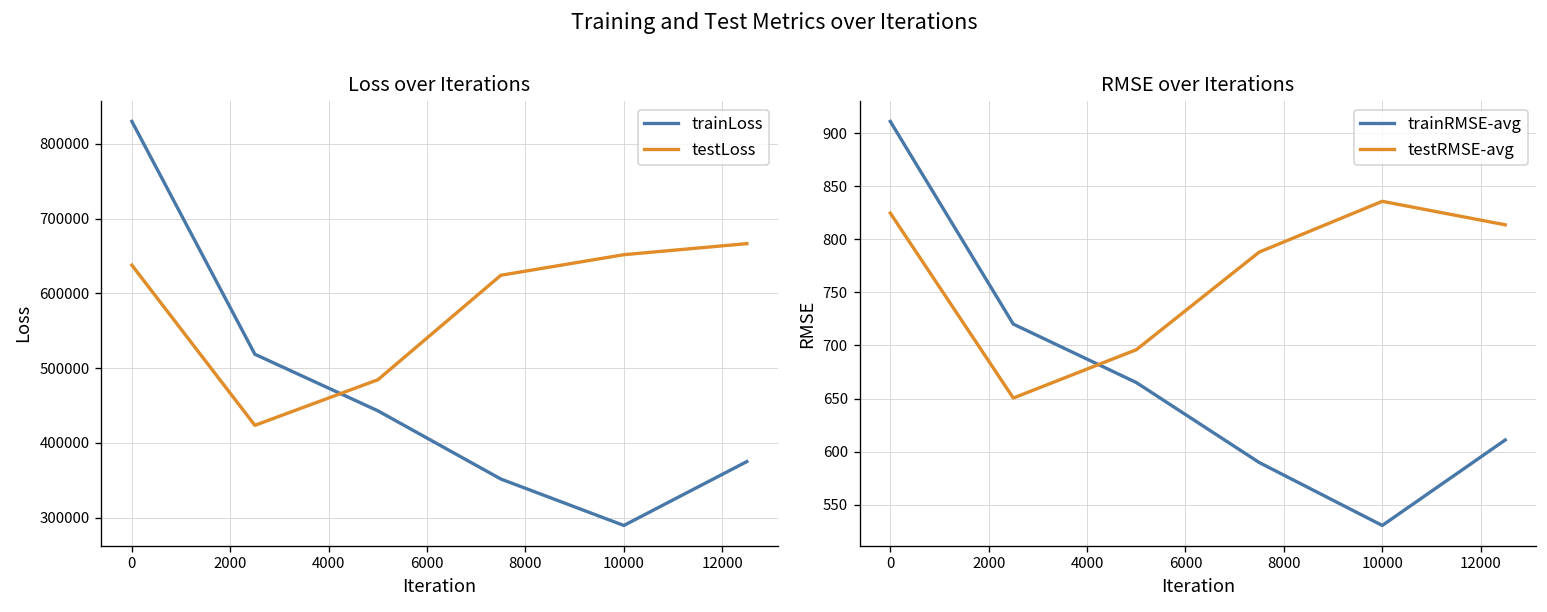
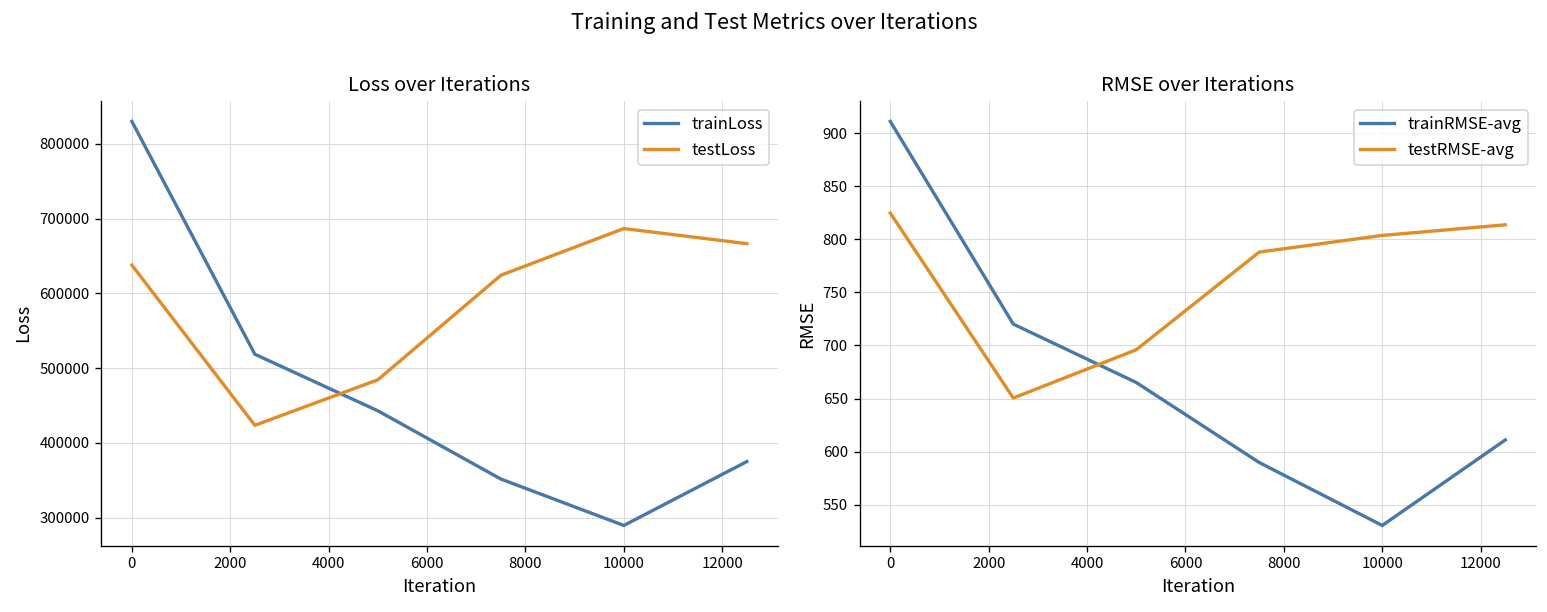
Loss over Iterations, testLoss, 10000: 650000 -> 690000
RMSE over Iterations, testRMSE-avg, 10000: 840 -> 800
